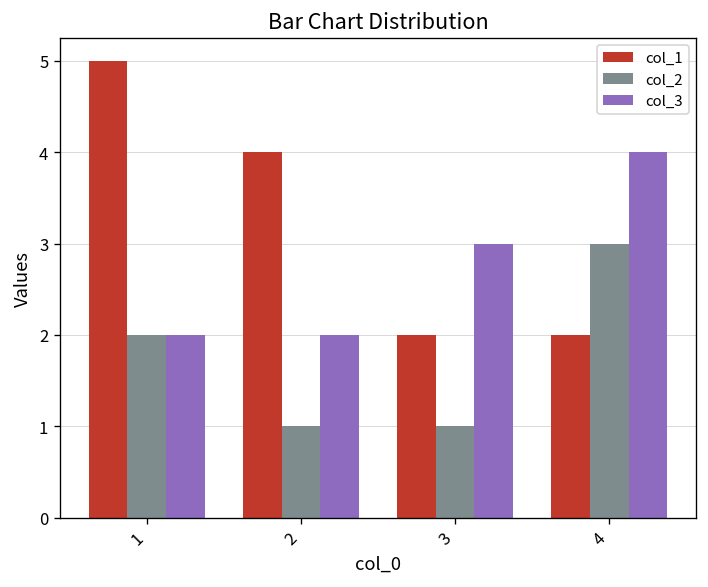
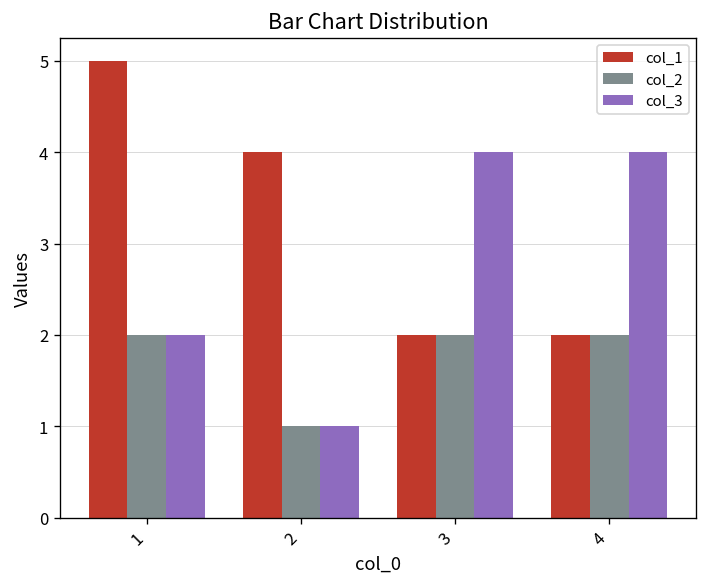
col_3, 2: 2 -> 1
col_2, 3: 1 -> 2
col_3, 3: 3 -> 4
col_2, 4: 3 -> 2
